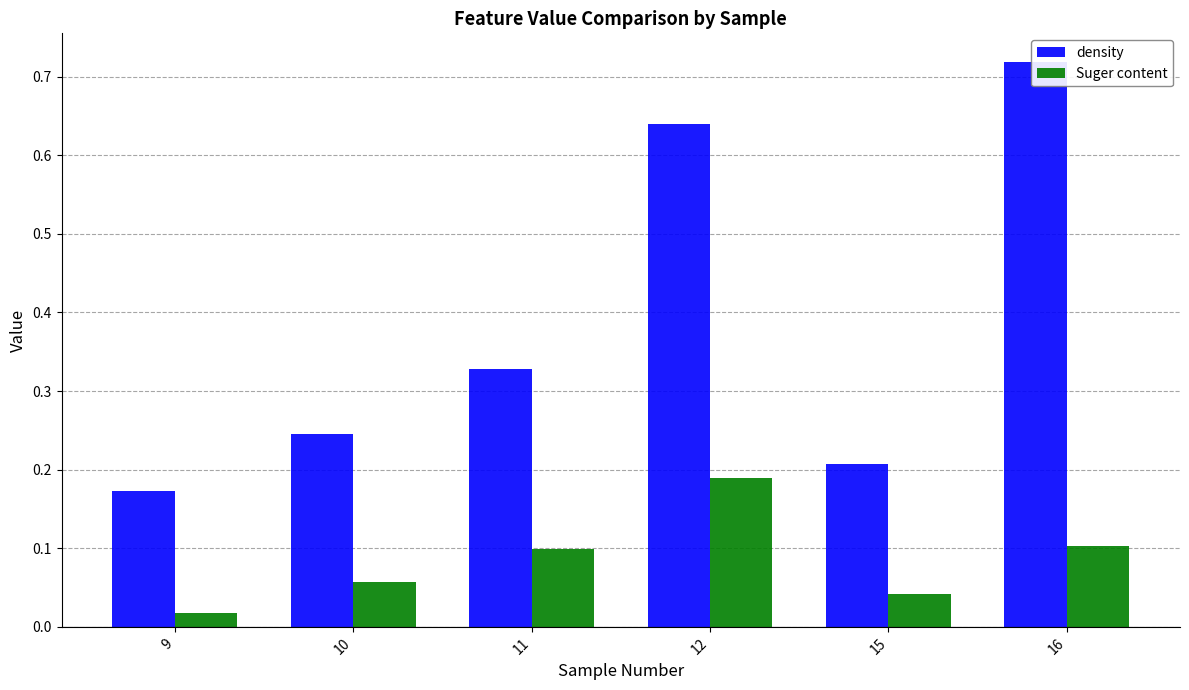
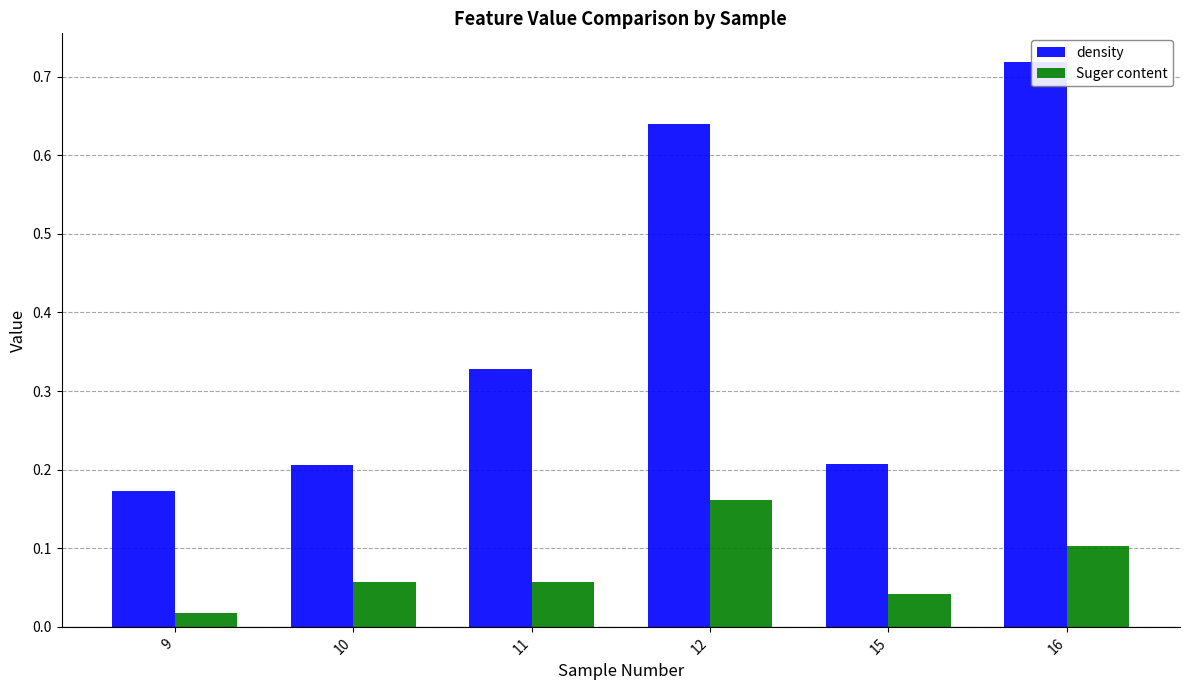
density, 10: 0.25 -> 0.21
Suger content, 11: 0.10 -> 0.06
Suger content, 12: 0.19 -> 0.16
